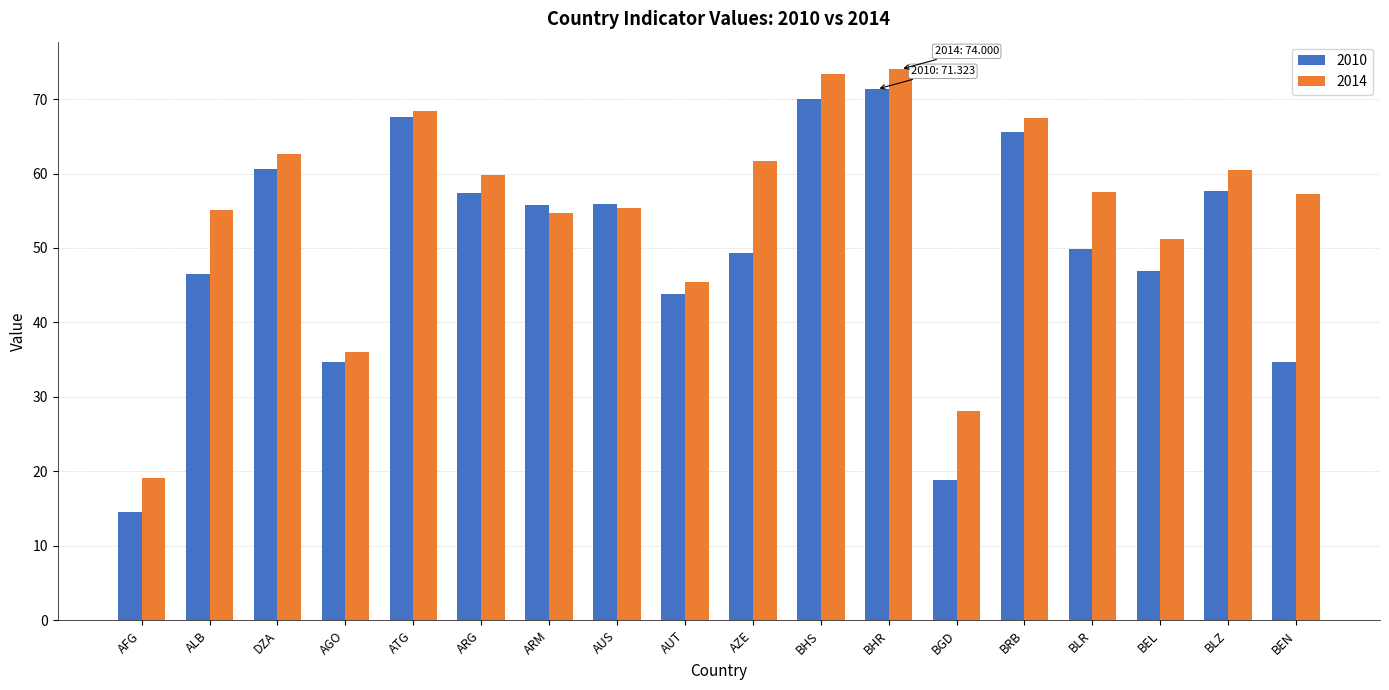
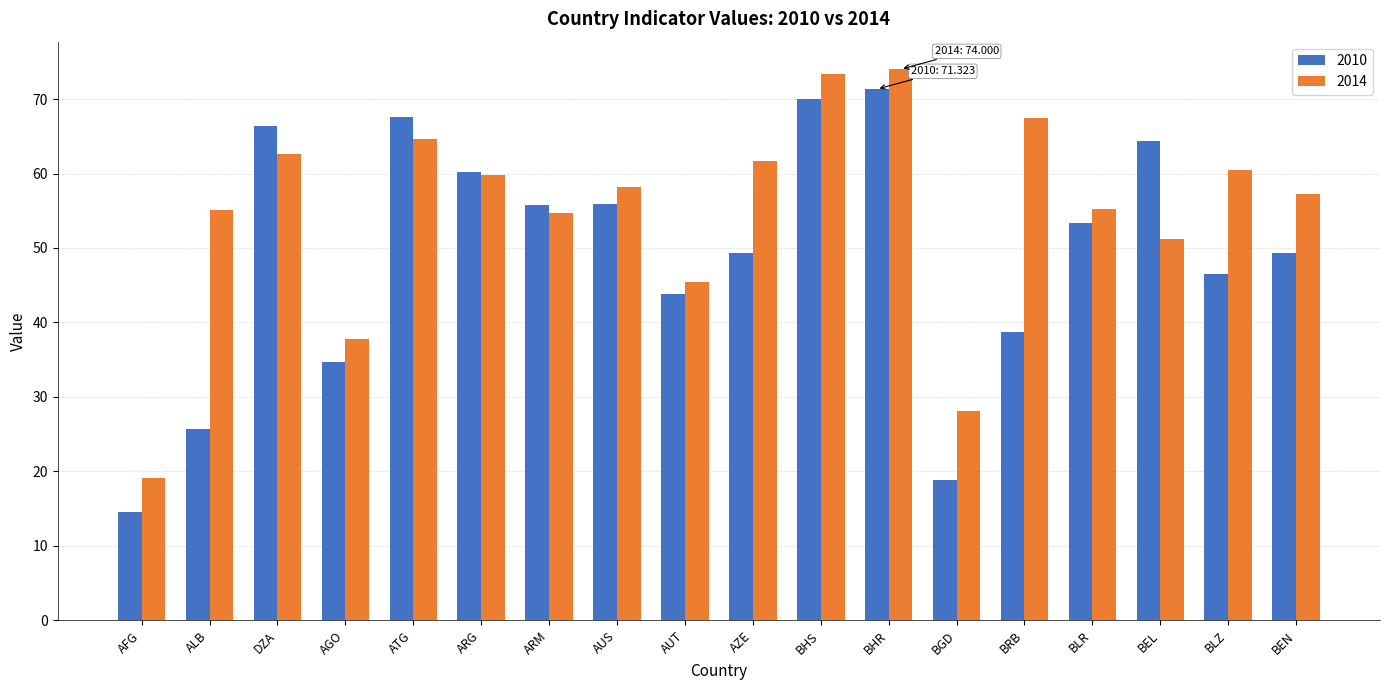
2010, ALB: 47 -> 26
2010, DZA: 61 -> 66
2014, AGO: 36 -> 38
2014, ATG: 68 -> 65
2010, ARG: 57 -> 60
2014, AUS: 55 -> 58
2010, BRB: 66 -> 39
2010, BLR: 50 -> 53
2014, BLR: 57 -> 55
2010, BEL: 47 -> 64
2010, BLZ: 58 -> 47
2010, BEN: 35 -> 49
